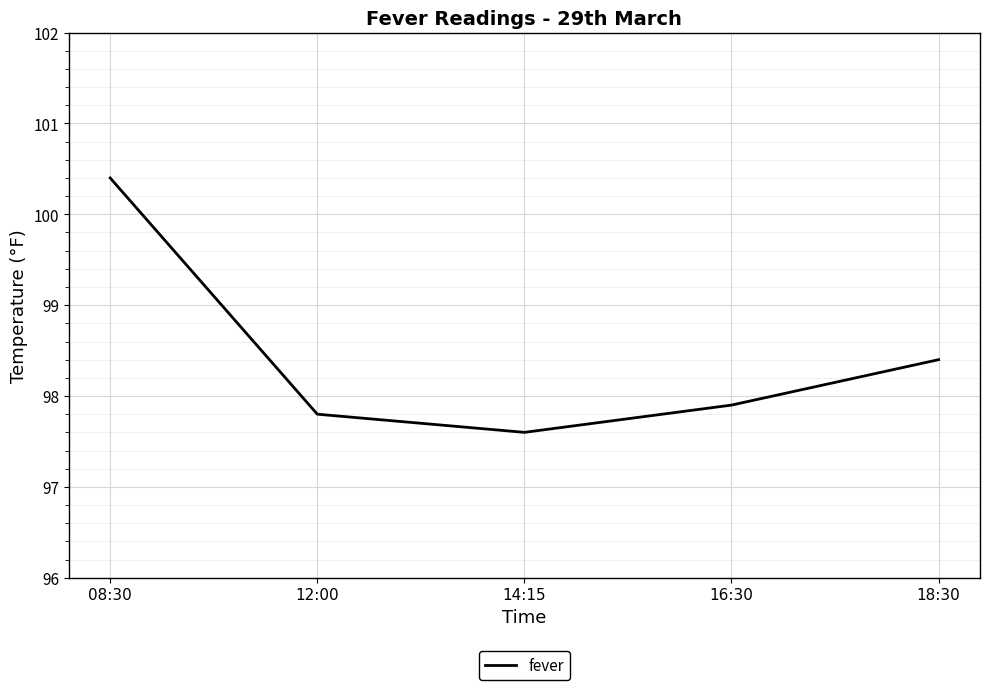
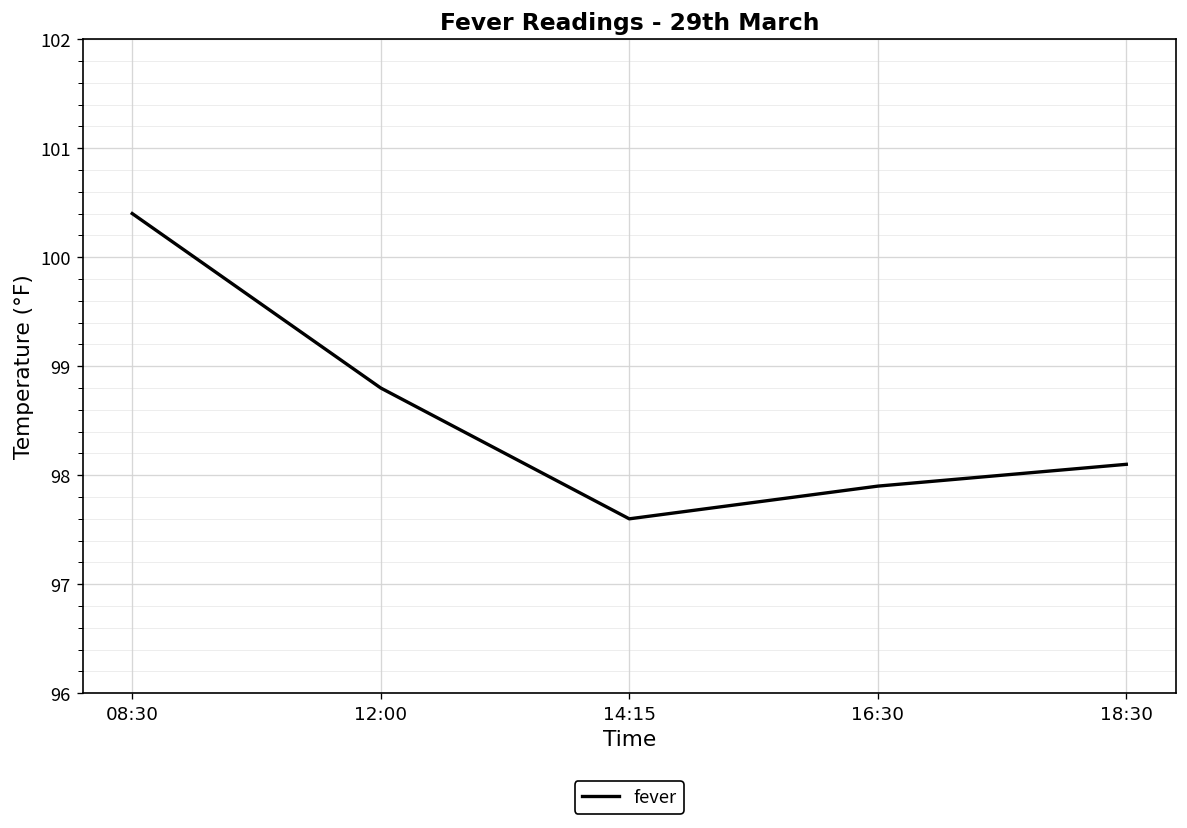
12:00: 97.8 -> 98.8
18:30: 98.4 -> 98.1
